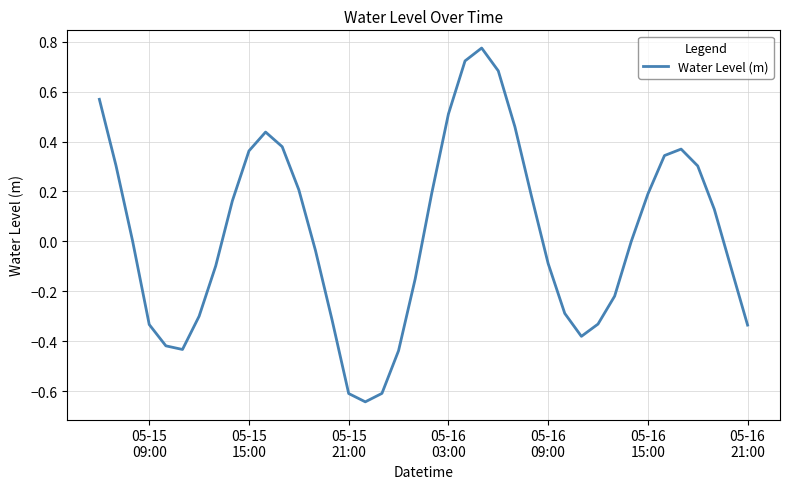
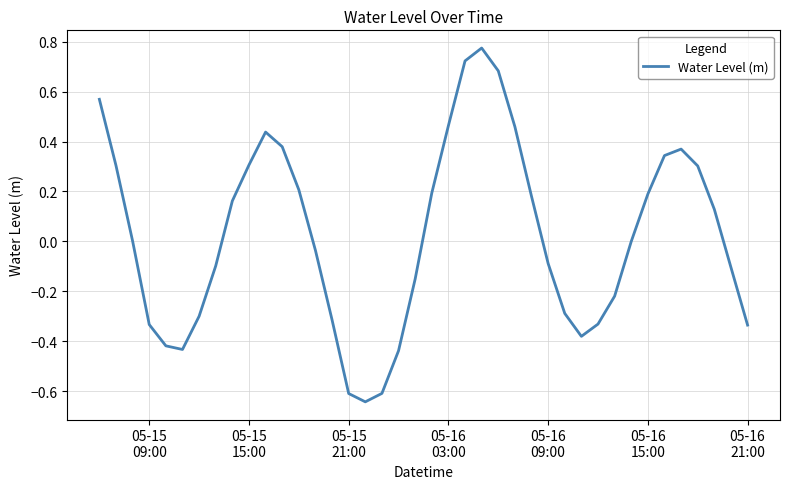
05-15 15:00: 0.36 -> 0.31
05-16 03:00: 0.51 -> 0.46
